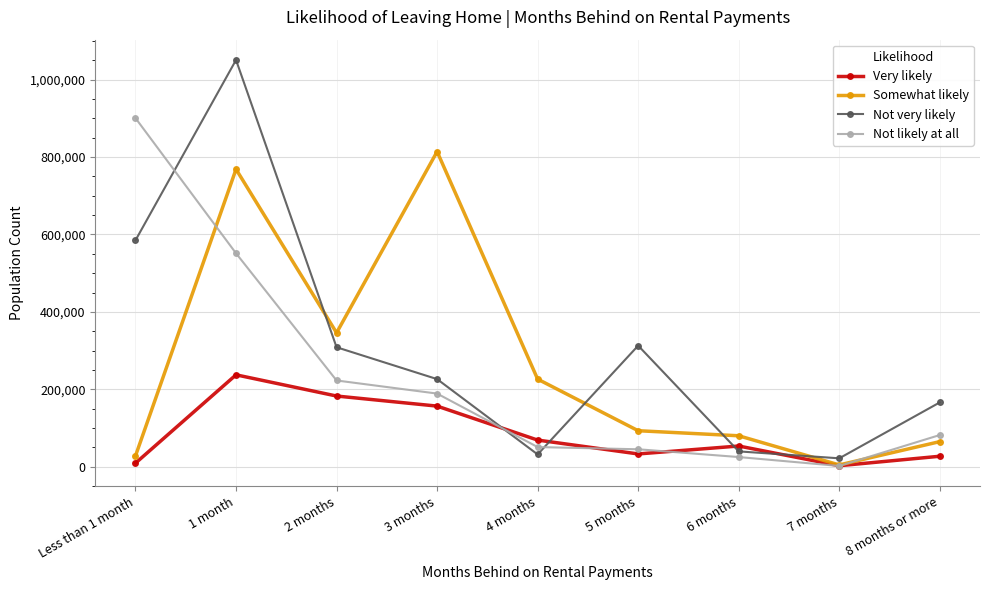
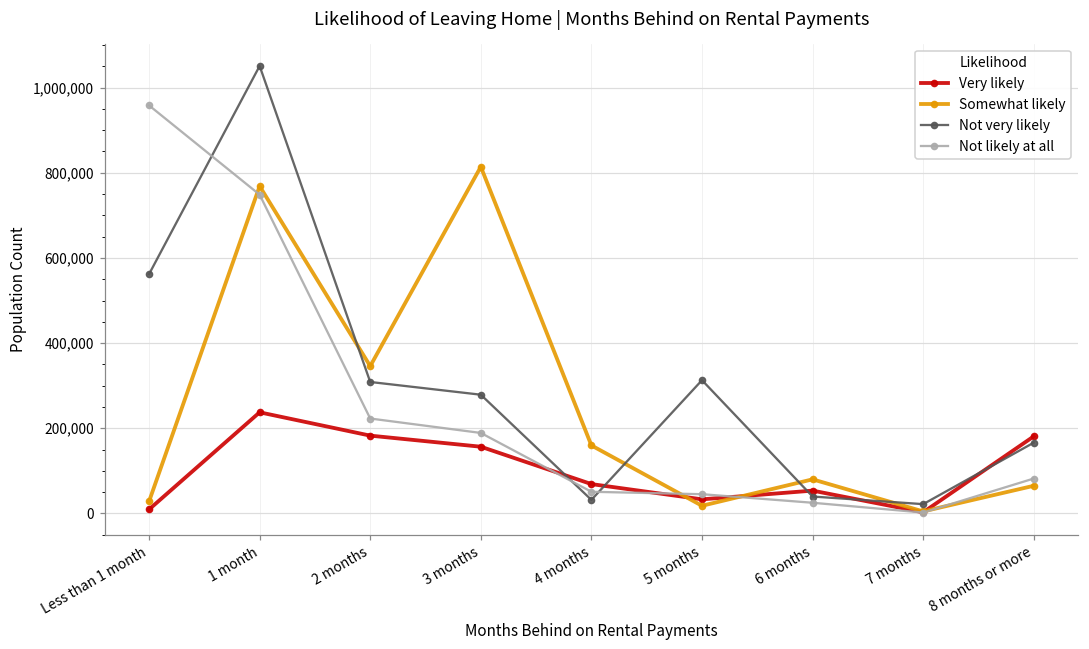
Not very likely, Less than 1 month: 580,000 -> 560,000
Not likely at all, Less than 1 month: 900,000 -> 960,000
Not likely at all, 1 month: 550,000 -> 750,000
Not very likely, 3 months: 230,000 -> 280,000
Somewhat likely, 4 months: 230,000 -> 160,000
Somewhat likely, 5 months: 90,000 -> 20,000
Very likely, 8 months or more: 30,000 -> 180,000
